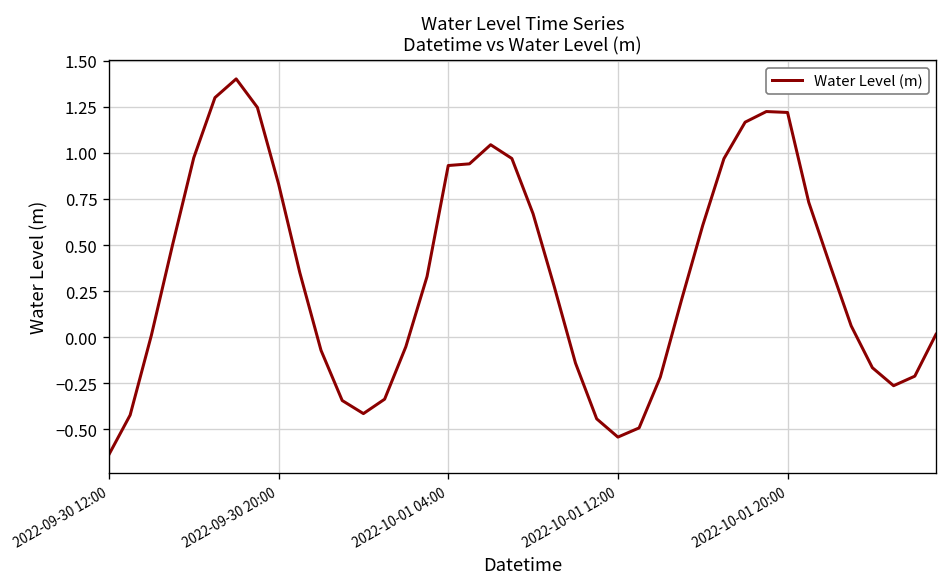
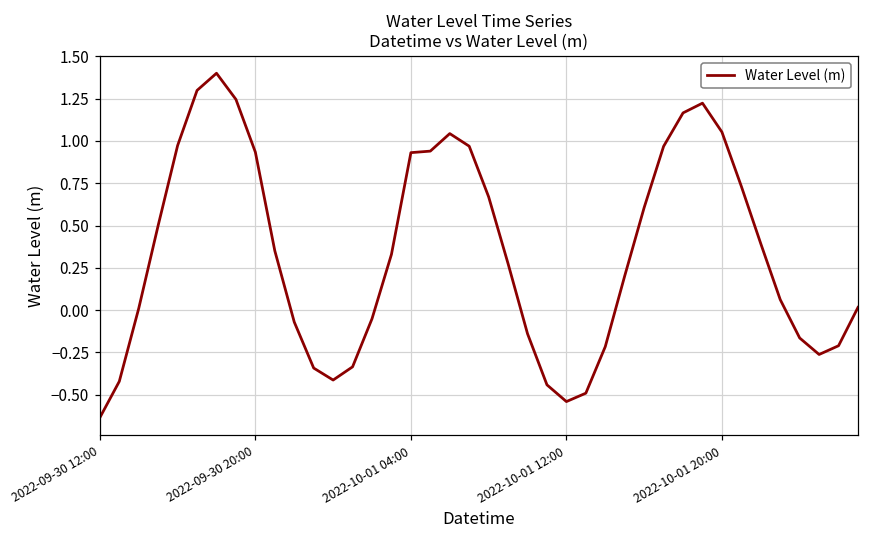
2022-09-30 20:00: 0.83 -> 0.93
2022-10-01 20:00: 1.22 -> 1.05
